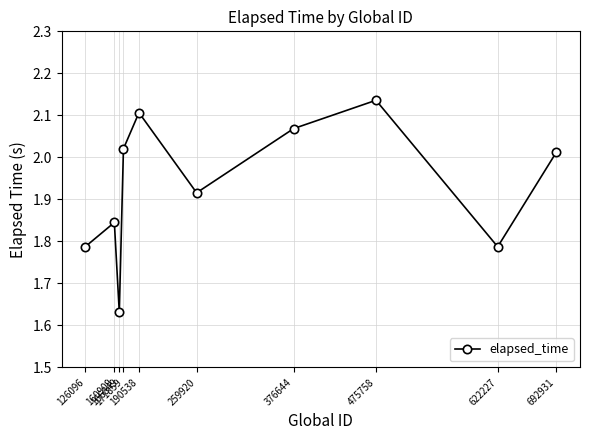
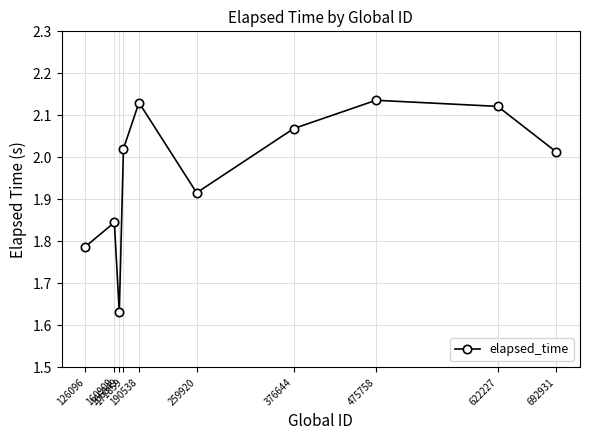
190538: 2.11 -> 2.13
622227: 1.79 -> 2.12
